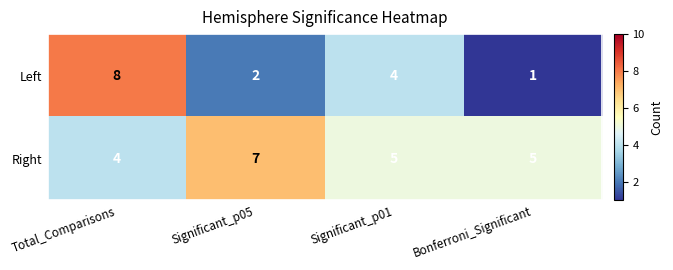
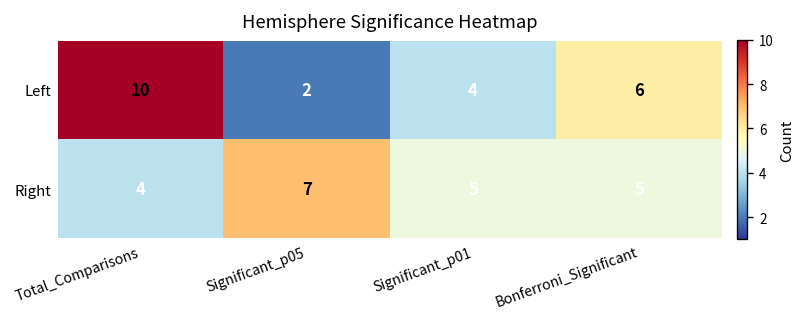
Left, Total_Comparisons: 8 -> 10
Left, Bonferroni_Significant: 1 -> 6
